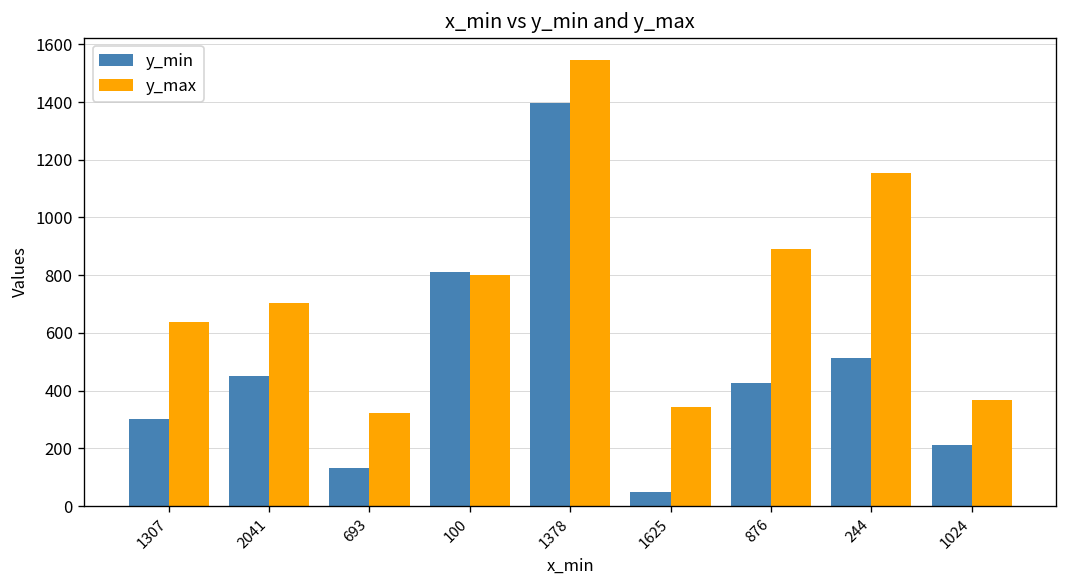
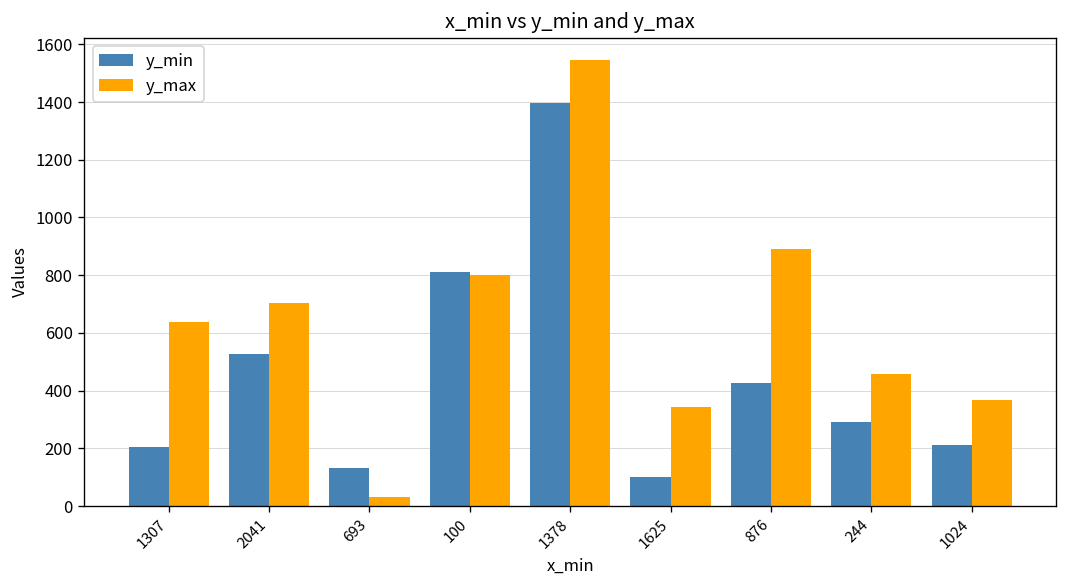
y_min, 1307: 300 -> 210
y_min, 2041: 450 -> 530
y_max, 693: 320 -> 30
y_min, 1625: 50 -> 100
y_min, 244: 510 -> 290
y_max, 244: 1160 -> 460
